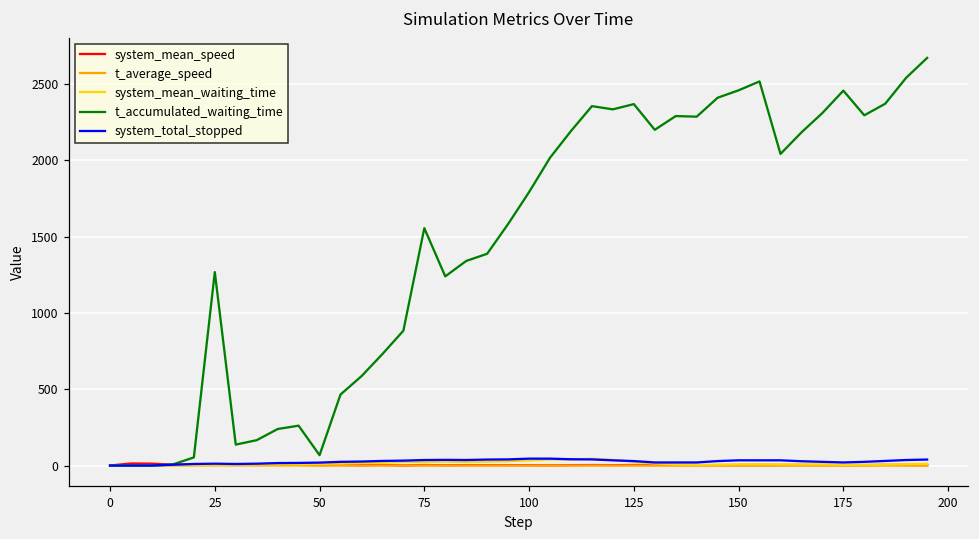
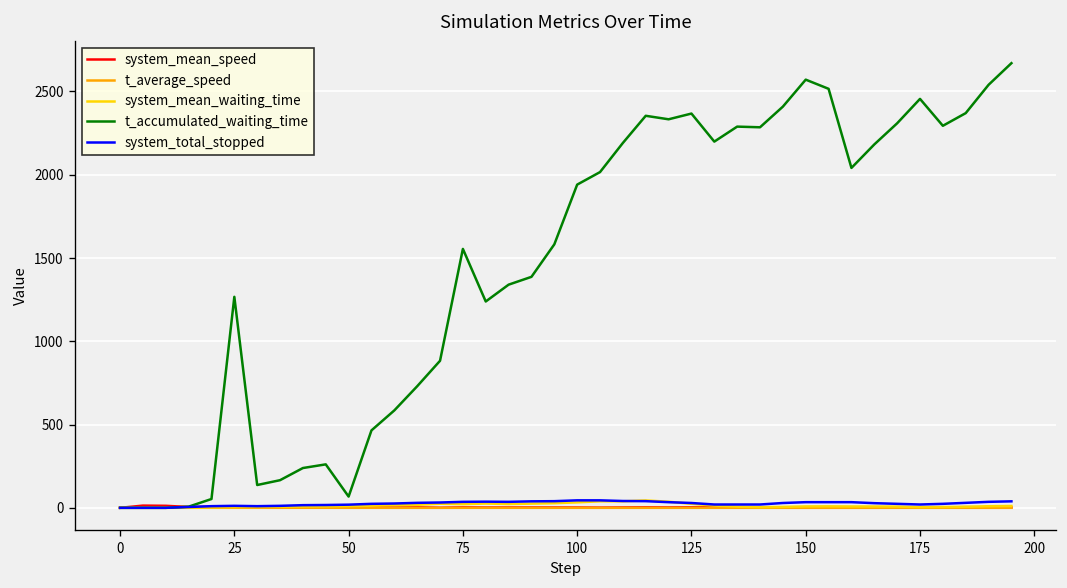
t_accumulated_waiting_time, 100: 1790 -> 1940
t_accumulated_waiting_time, 150: 2460 -> 2570
